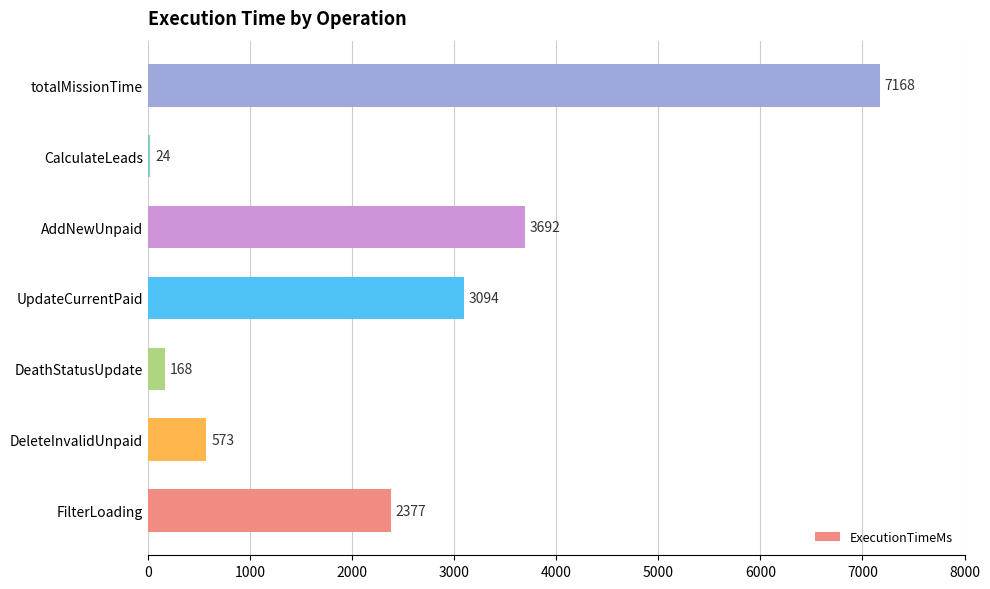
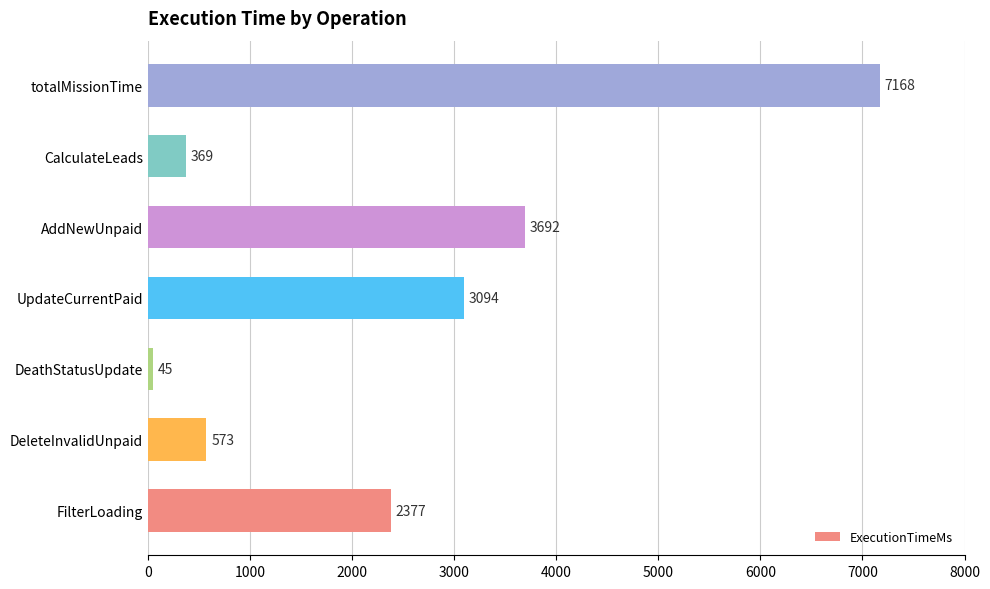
CalculateLeads: 24 -> 369
DeathStatusUpdate: 168 -> 45
